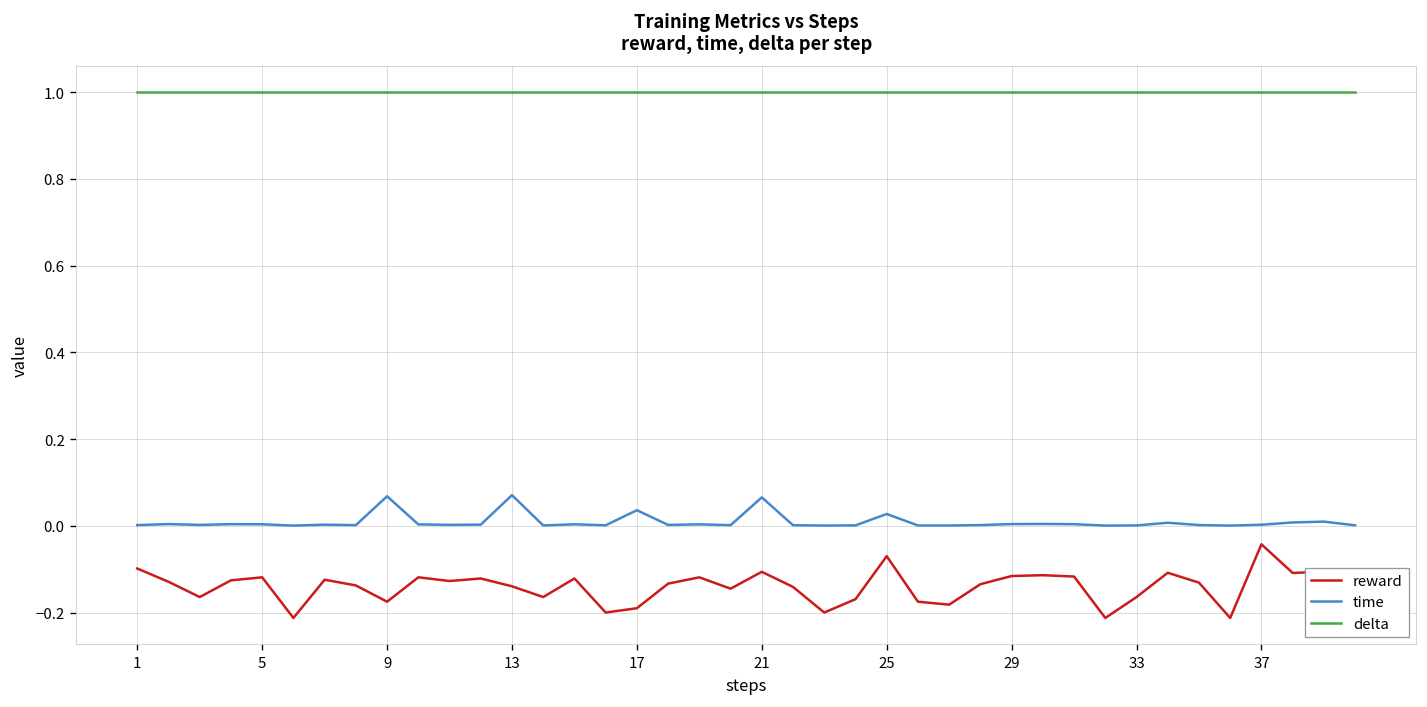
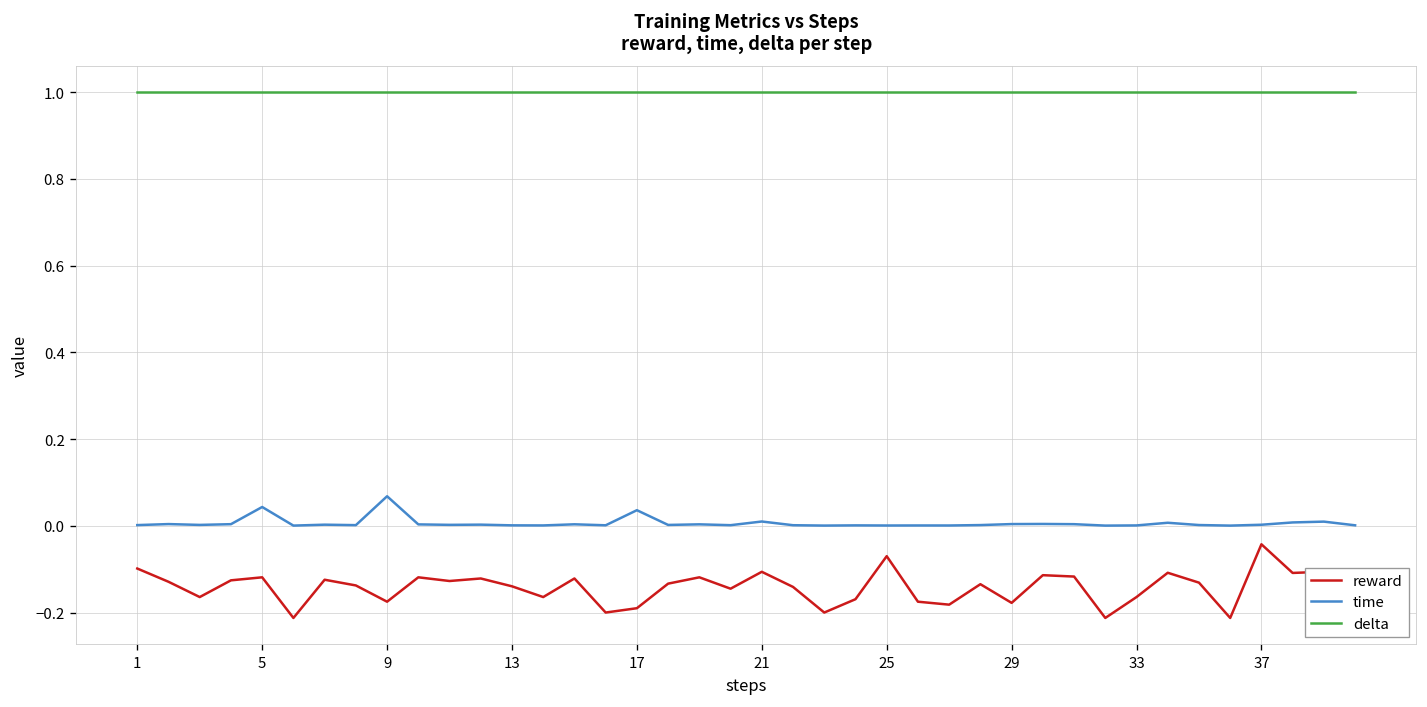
time, 5: 0.00 -> 0.04
time, 13: 0.07 -> 0.00
time, 21: 0.07 -> 0.01
time, 25: 0.03 -> 0.00
reward, 29: -0.12 -> -0.18
